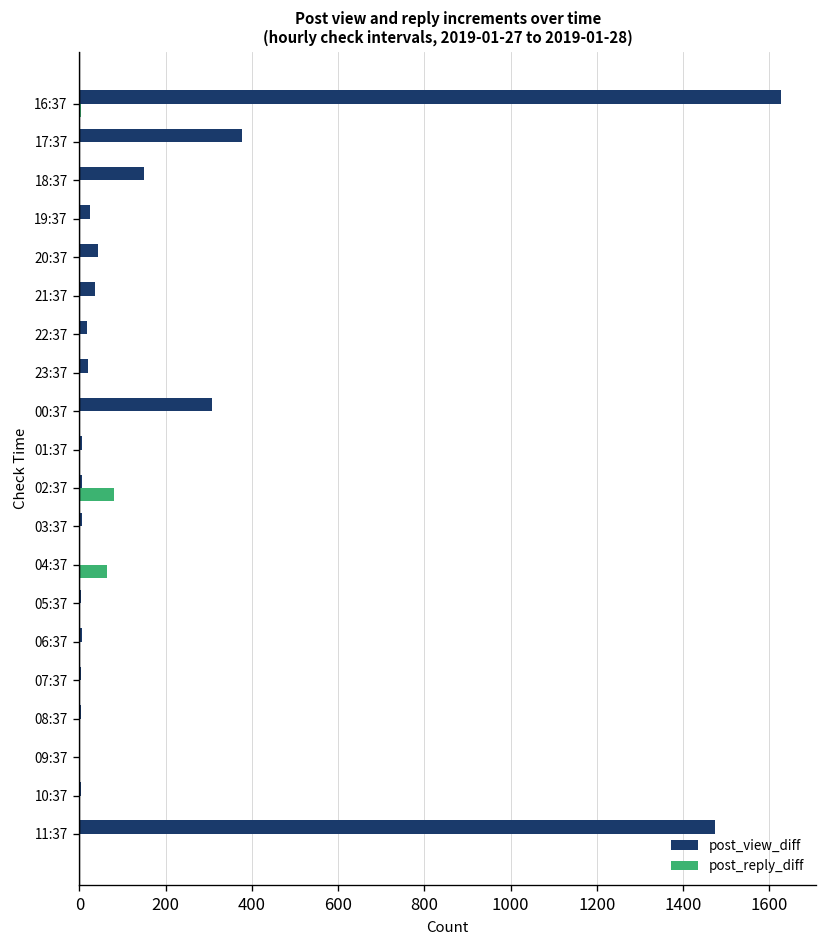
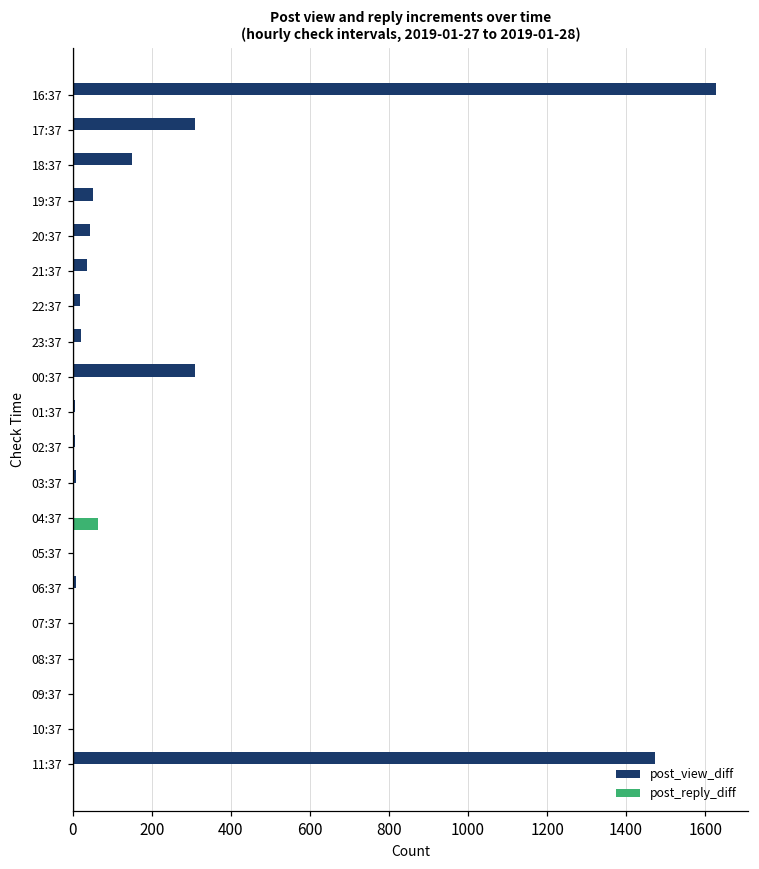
post_view_diff, 17:37: 380 -> 310
post_view_diff, 19:37: 20 -> 50
post_reply_diff, 02:37: 80 -> 0
